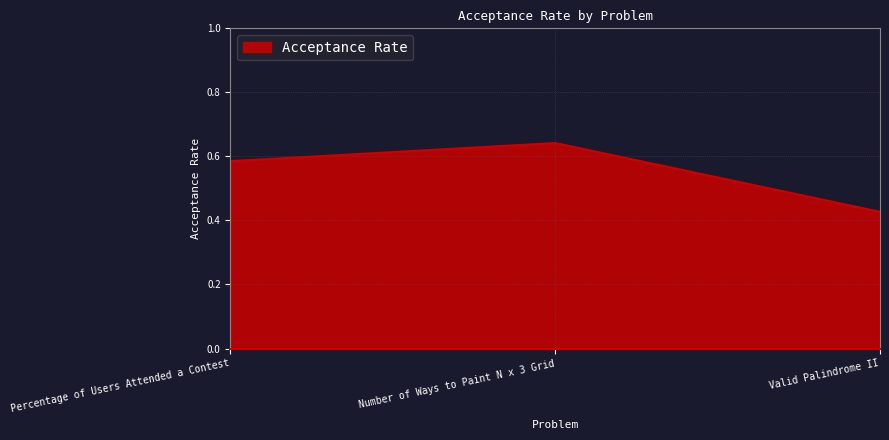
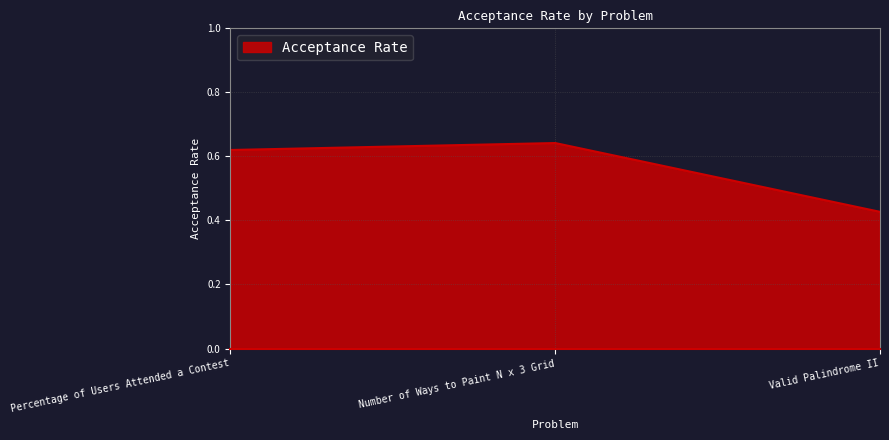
Percentage of Users Attended a Contest: 0.59 -> 0.62
